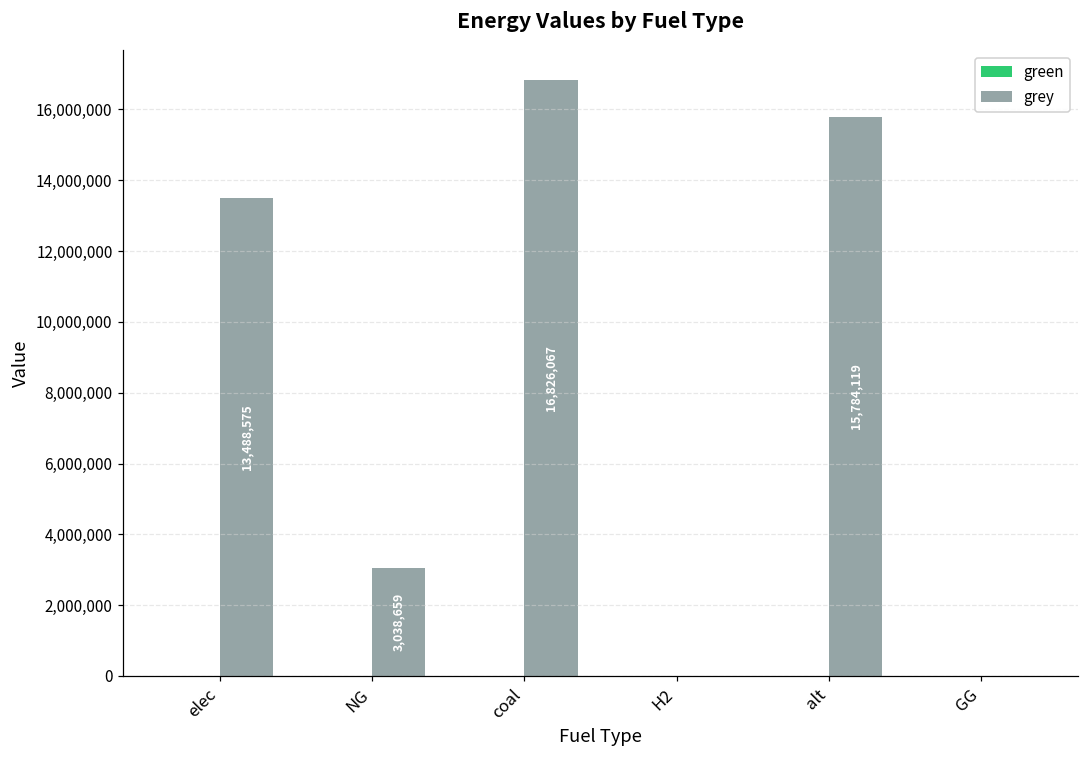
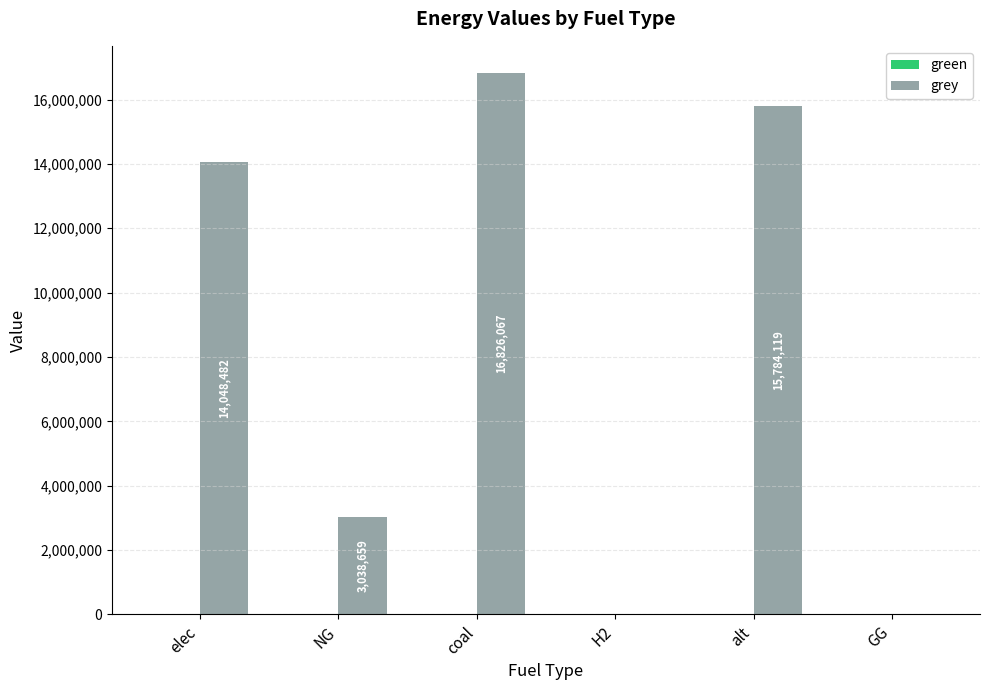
grey, elec: 13,488,575 -> 14,048,482
